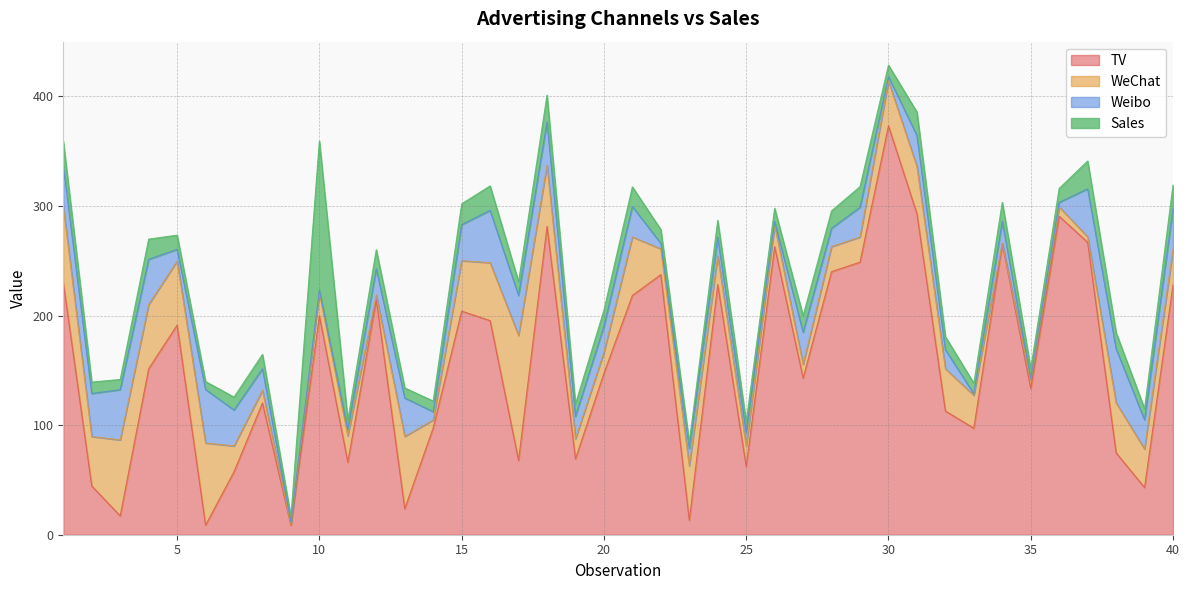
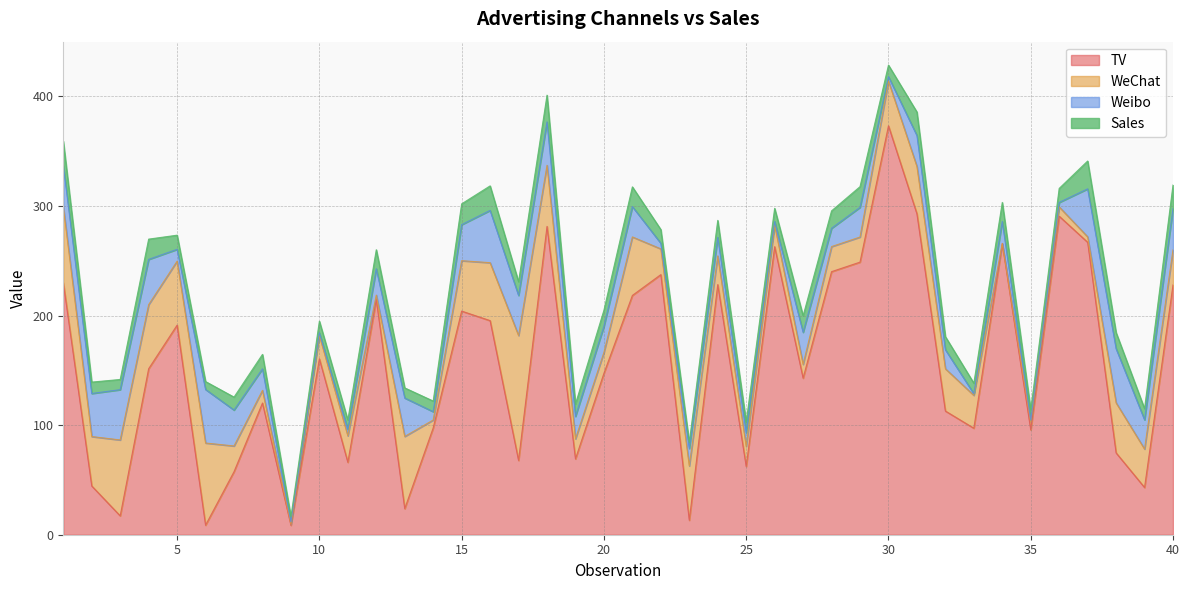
TV, 10: 200 -> 161
Sales, 10: 136 -> 11
TV, 35: 134 -> 96
